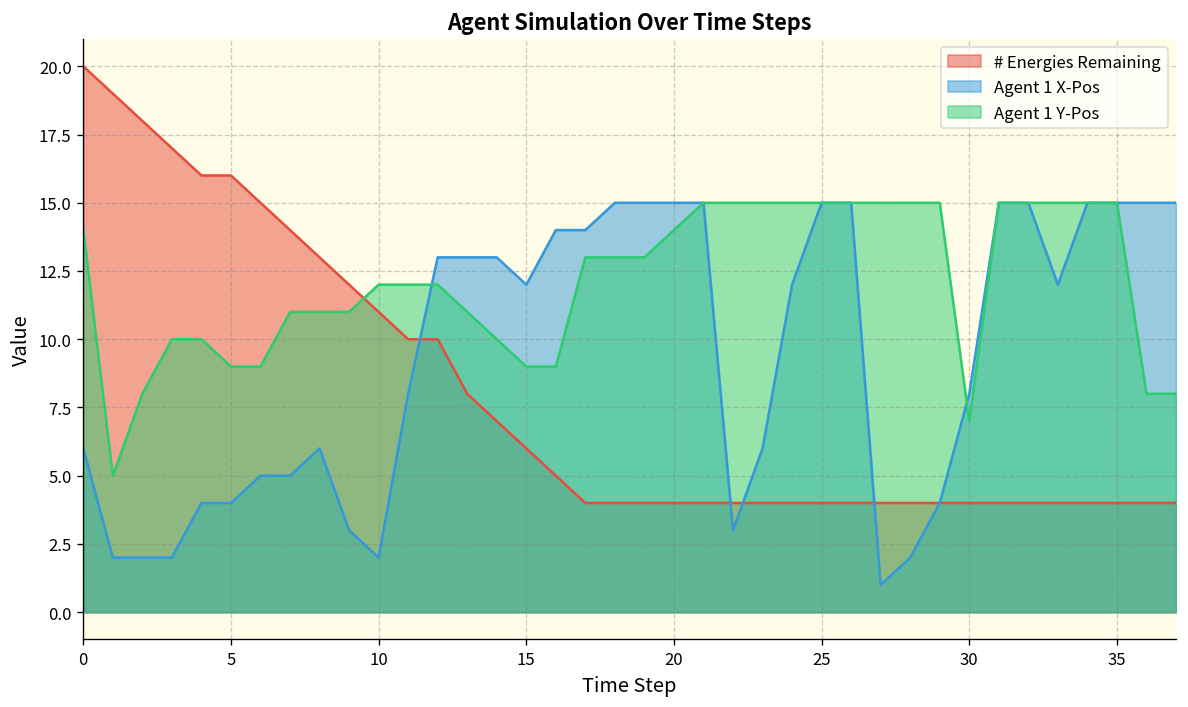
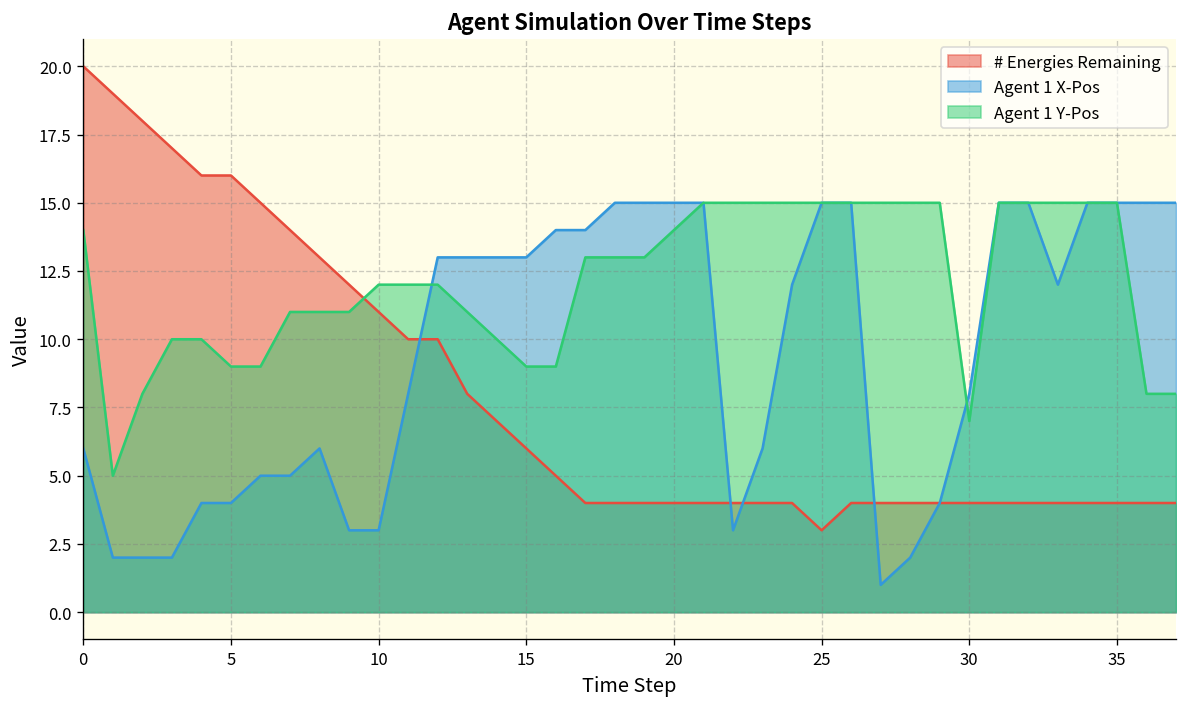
Agent 1 X-Pos, 10: 2 -> 3
Agent 1 X-Pos, 15: 12 -> 13
# Energies Remaining, 25: 4 -> 3
